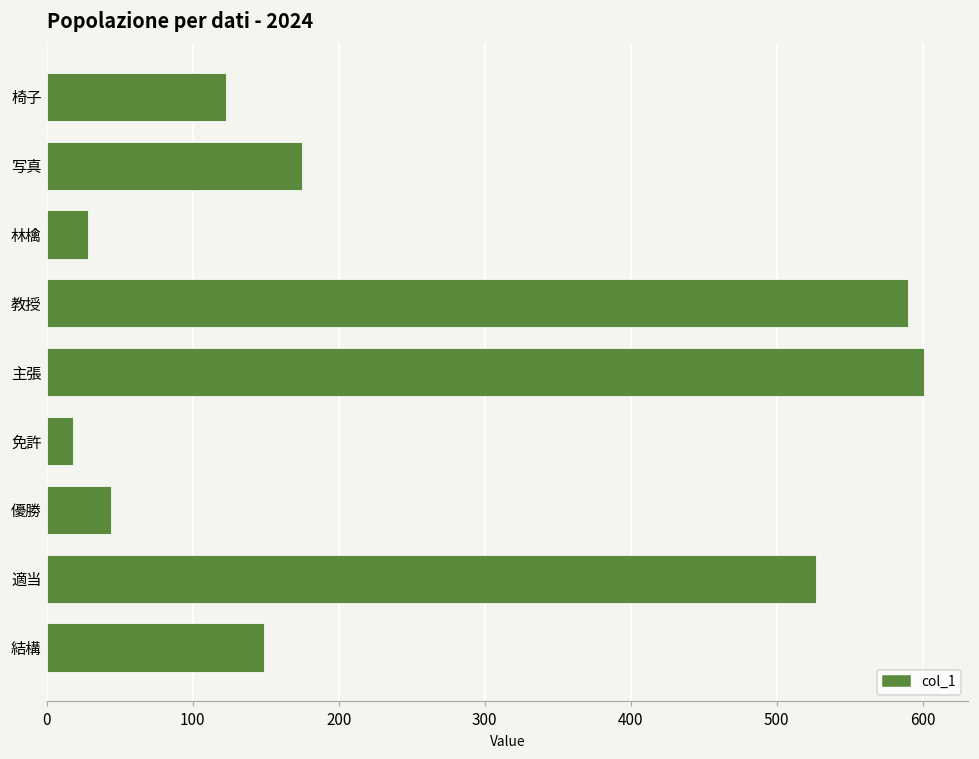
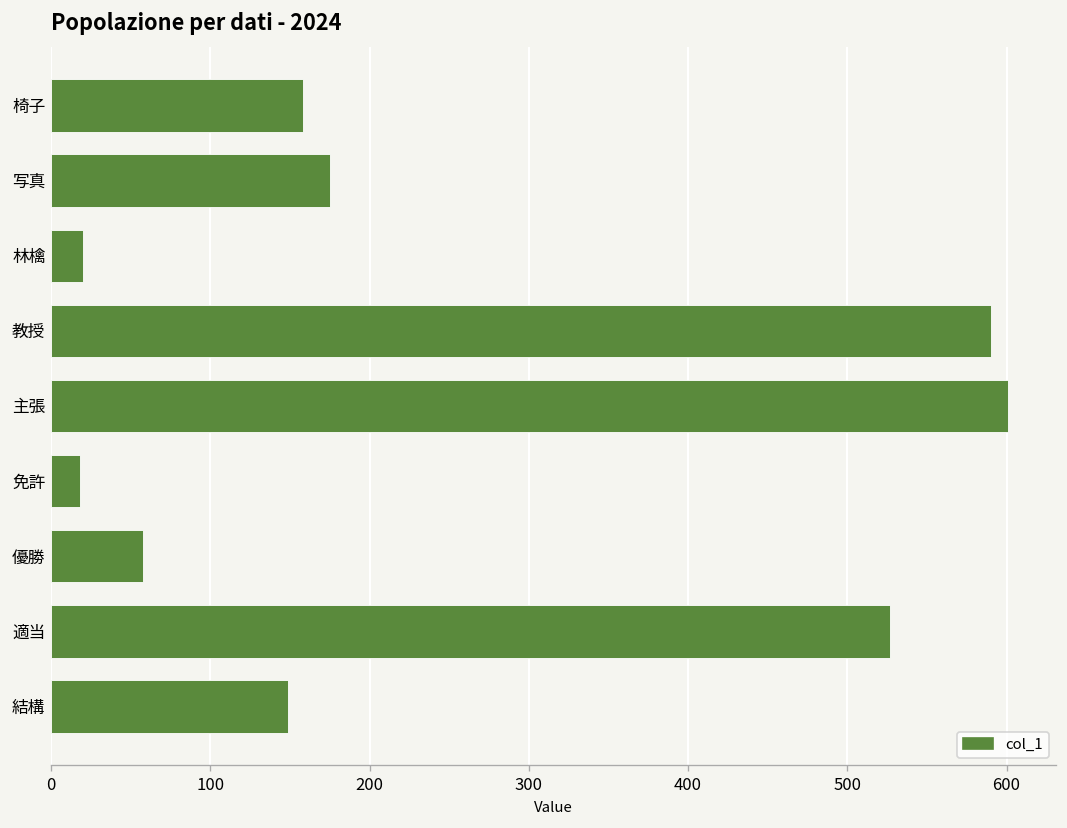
椅子: 123 -> 158
林檎: 28 -> 20
優勝: 44 -> 58
